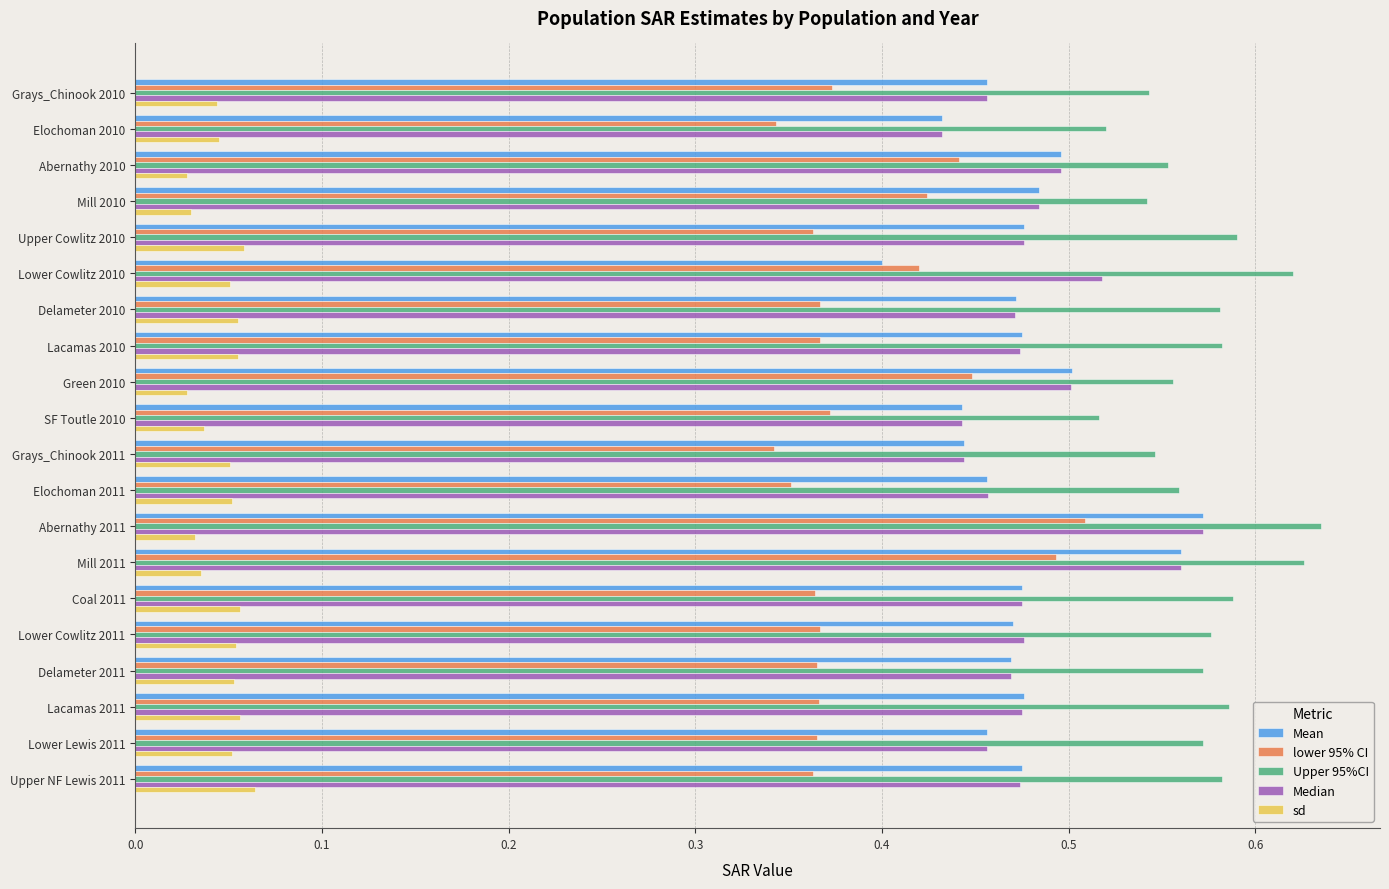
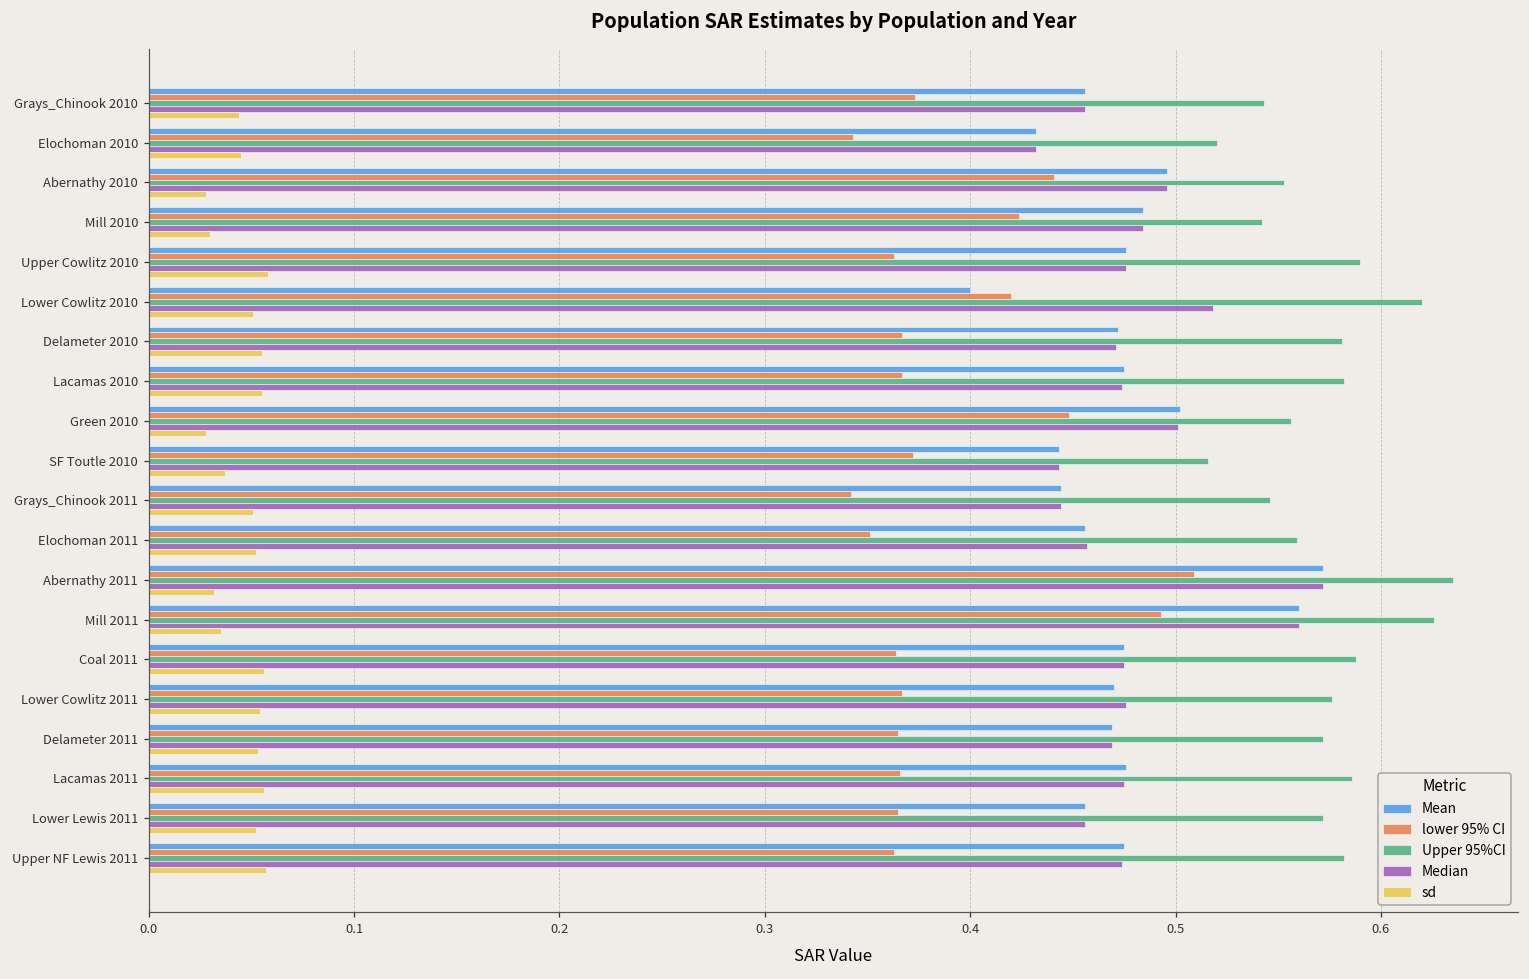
sd, Upper NF Lewis 2011: 0.064 -> 0.057
